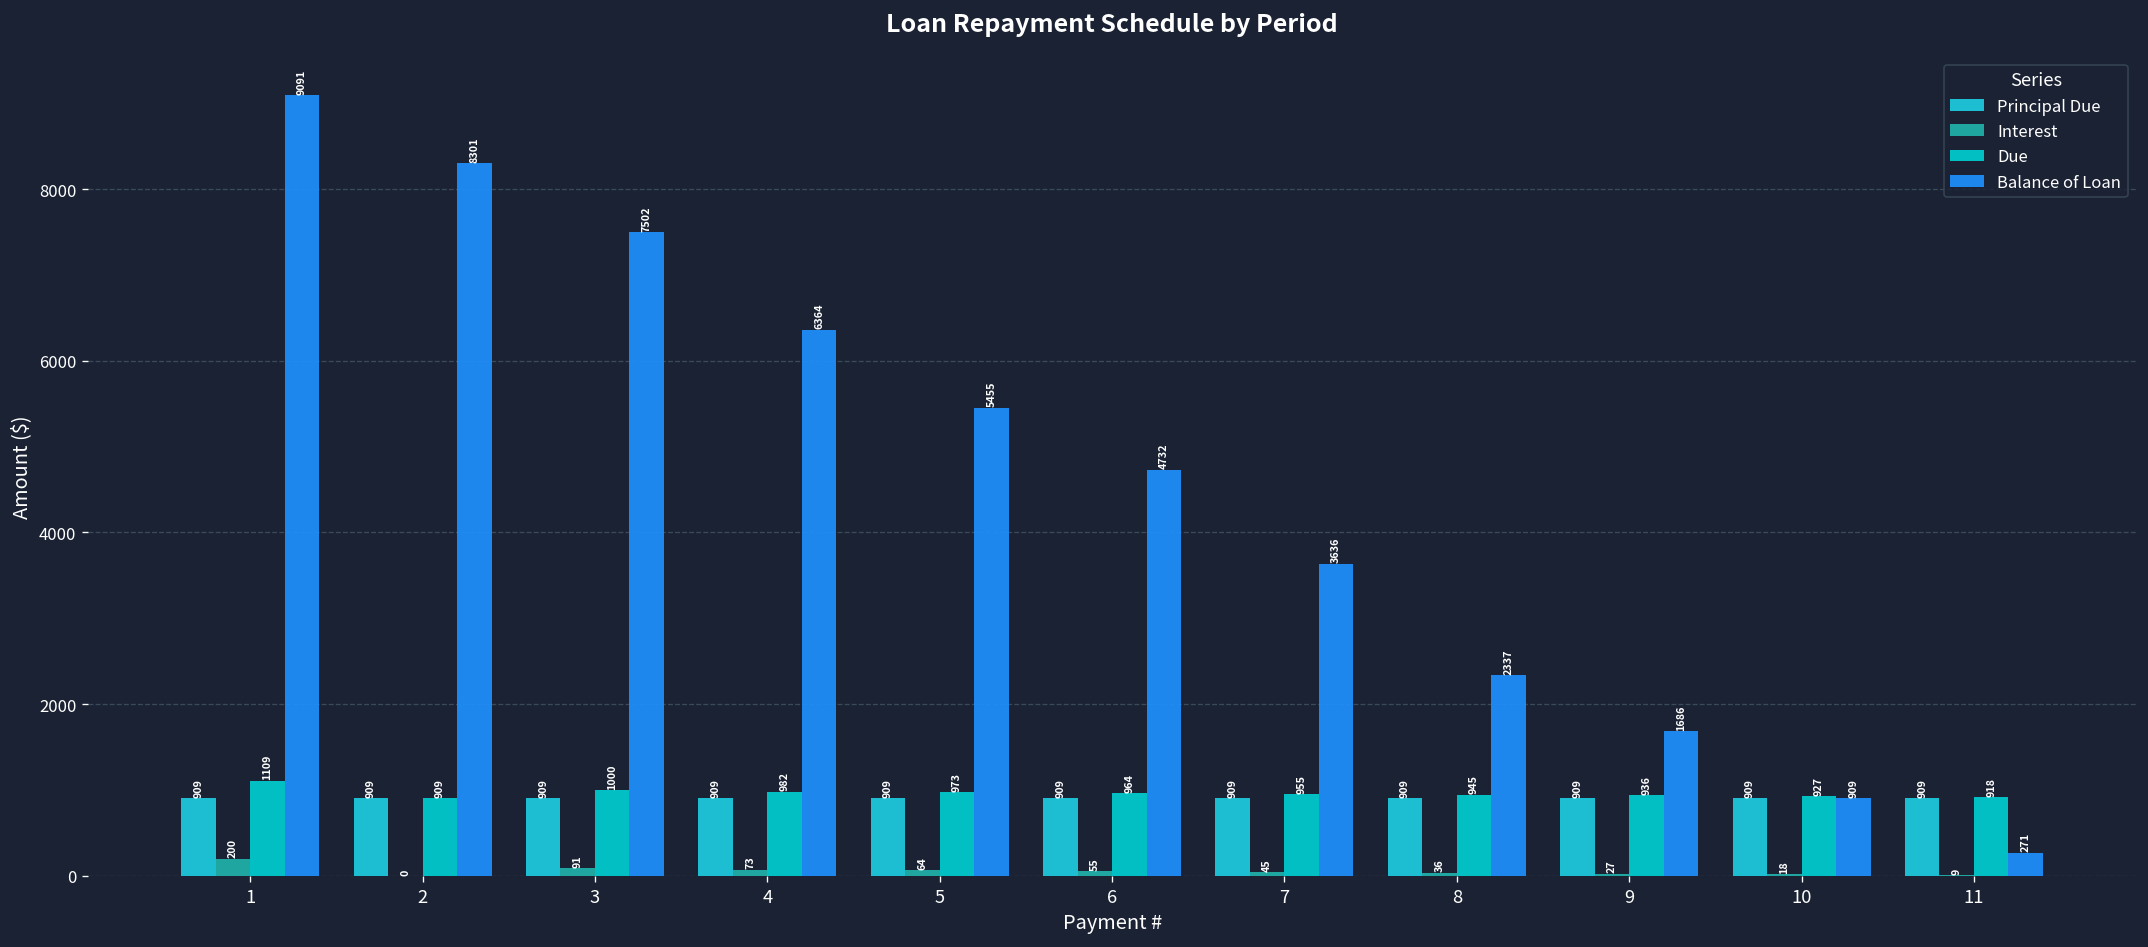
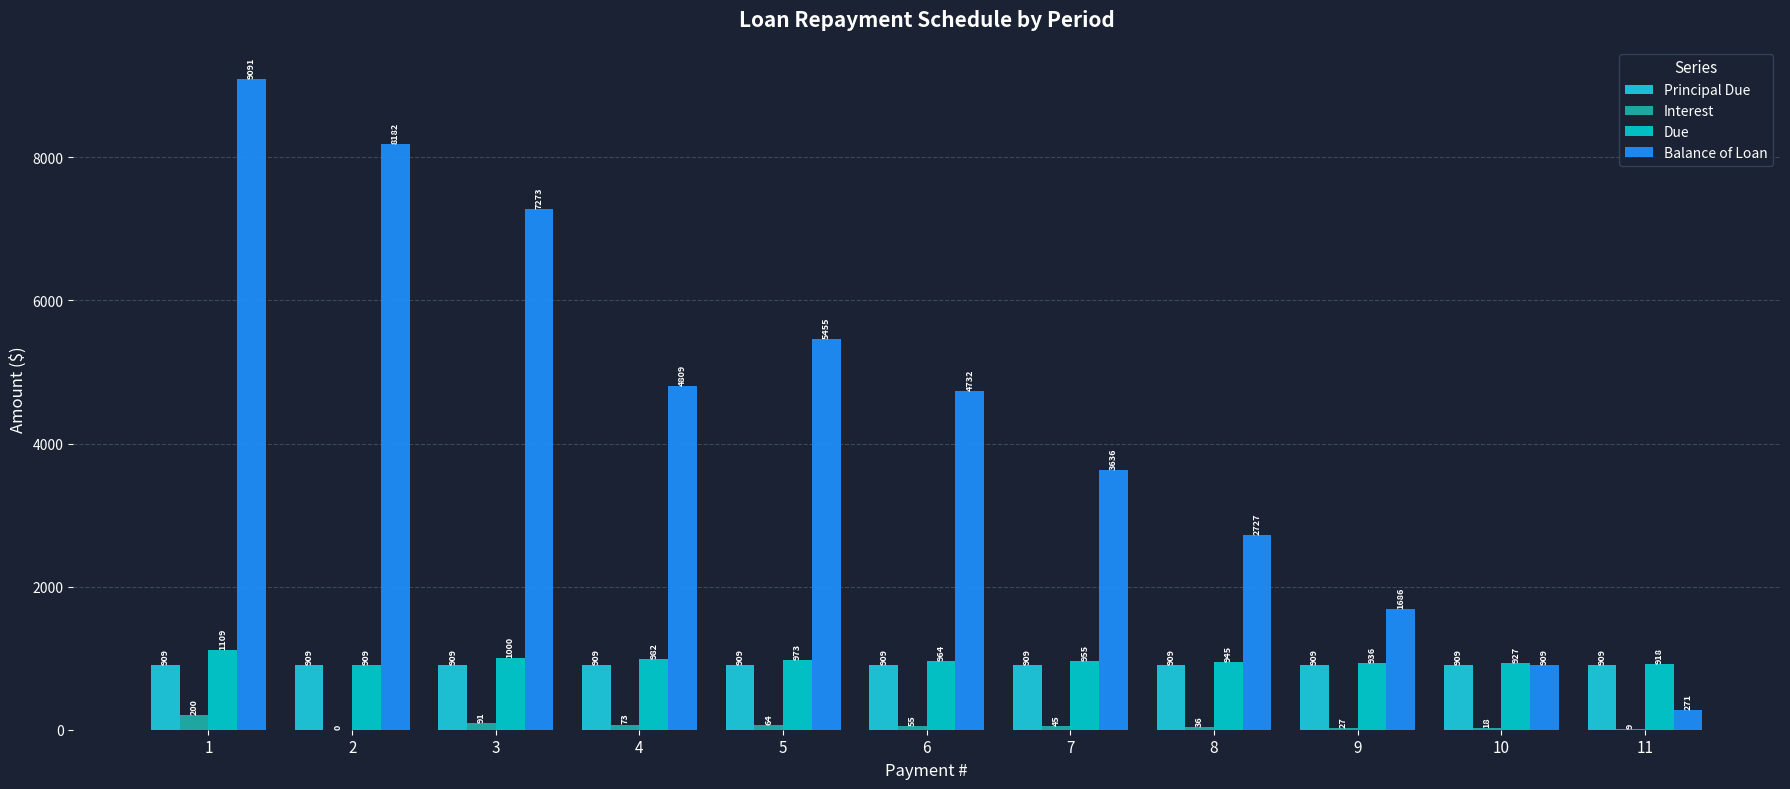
Balance of Loan, 2: 8301 -> 8182
Balance of Loan, 3: 7502 -> 7273
Balance of Loan, 4: 6364 -> 4809
Balance of Loan, 8: 2337 -> 2727
